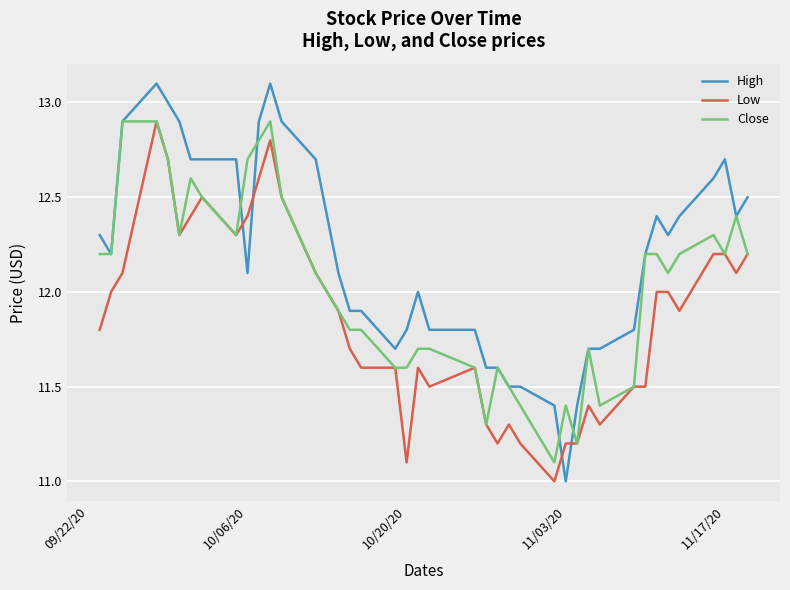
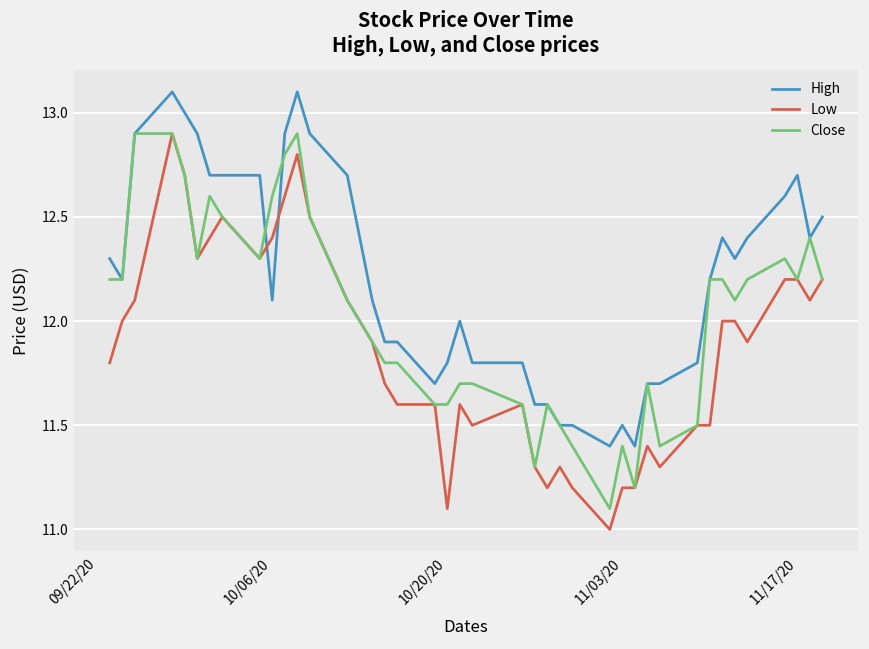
Close, 10/06/20: 12.7 -> 12.6
High, 11/03/20: 11.0 -> 11.5
